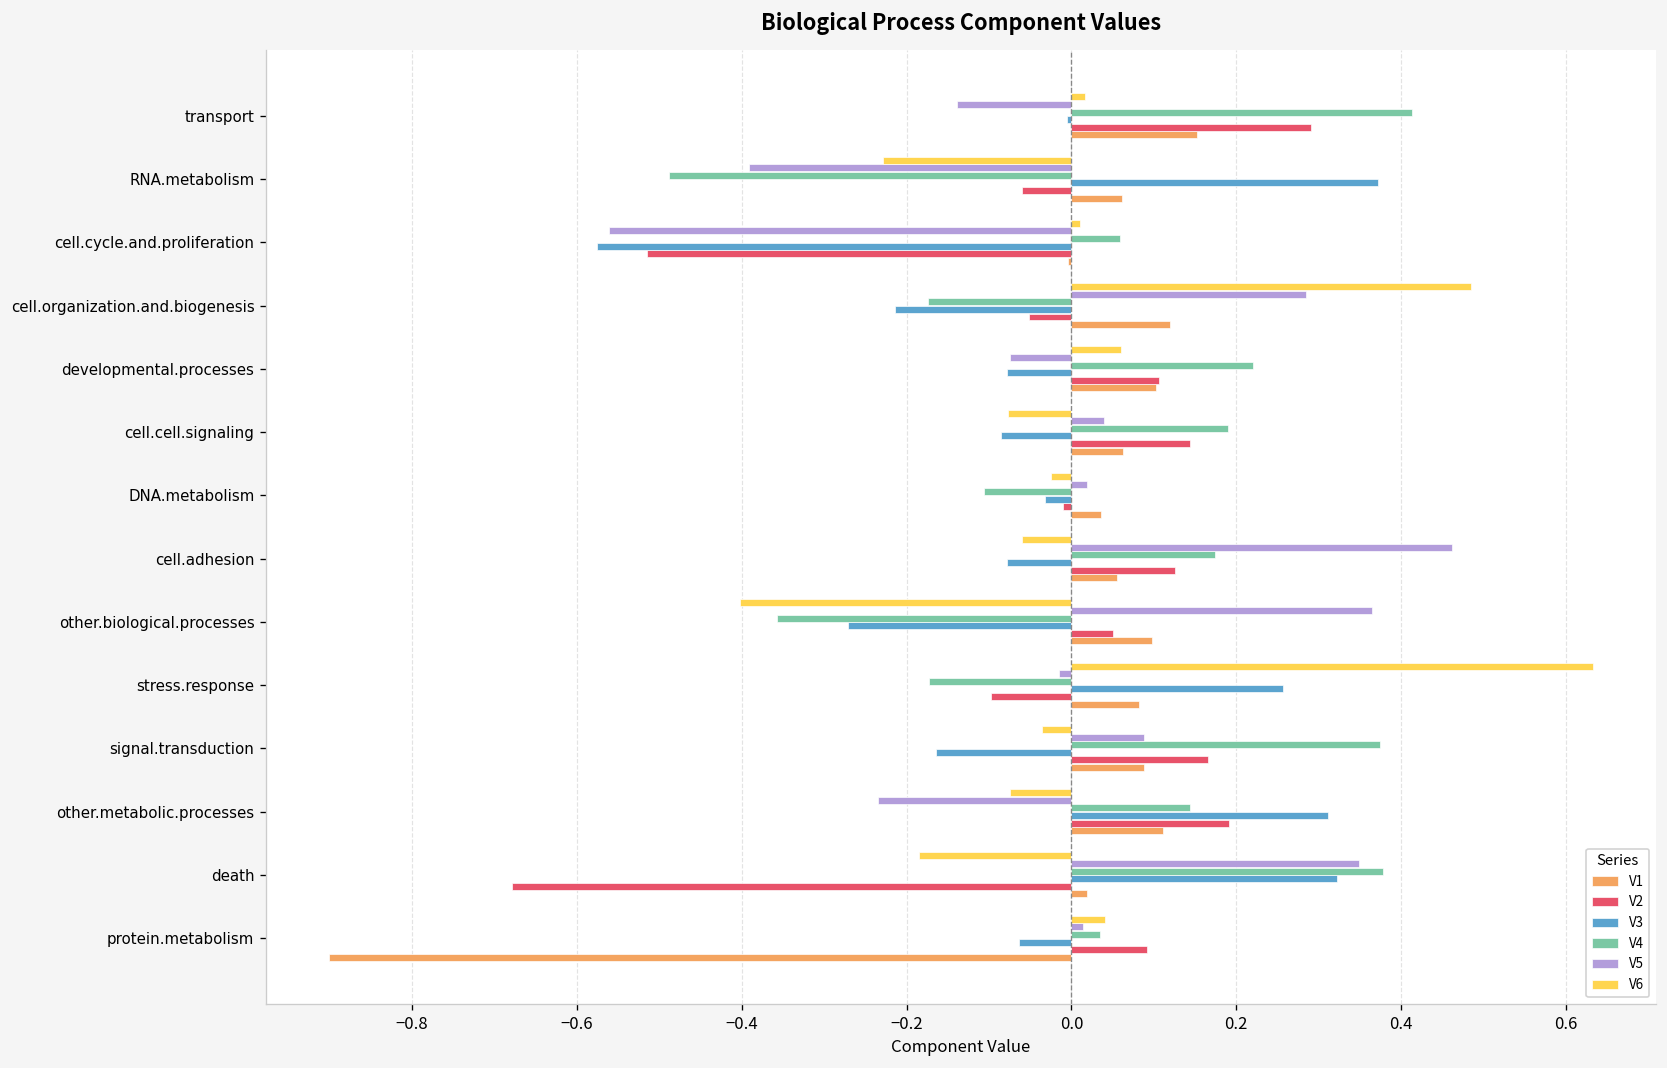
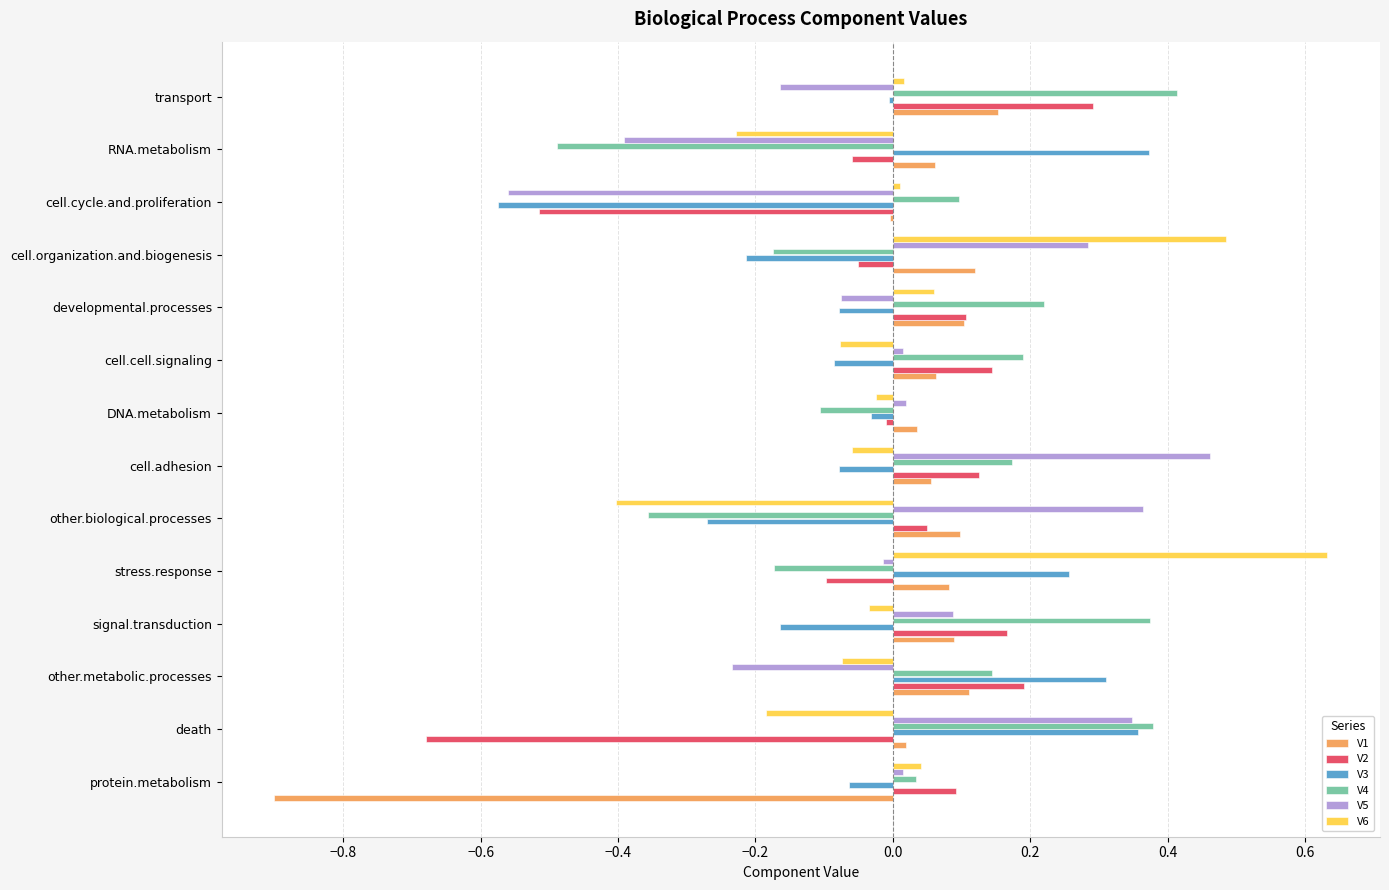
V5, transport: -0.14 -> -0.16
V4, cell.cycle.and.proliferation: 0.06 -> 0.10
V5, cell.cell.signaling: 0.04 -> 0.01
V3, death: 0.32 -> 0.36
